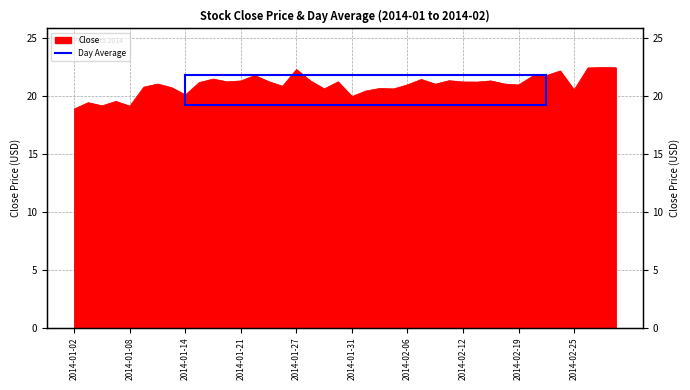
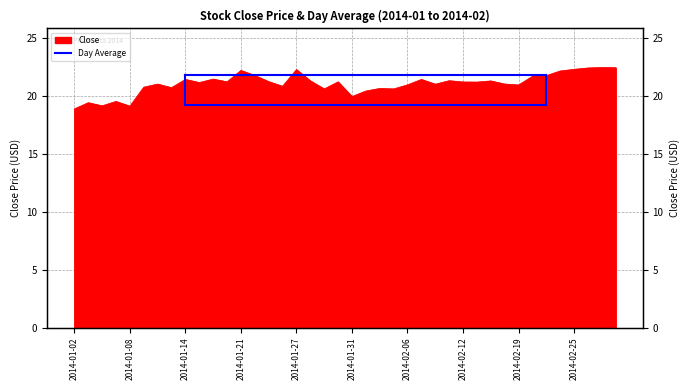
Close, 2014-01-14: 20.1 -> 21.4
Close, 2014-01-21: 21.3 -> 22.2
Close, 2014-02-25: 20.5 -> 22.3
